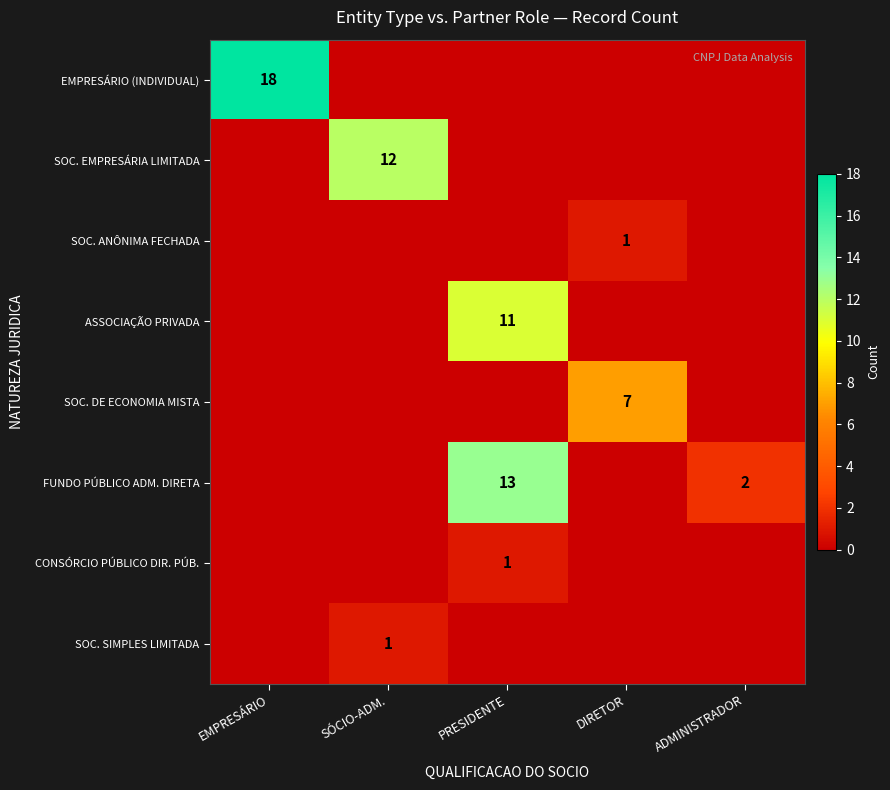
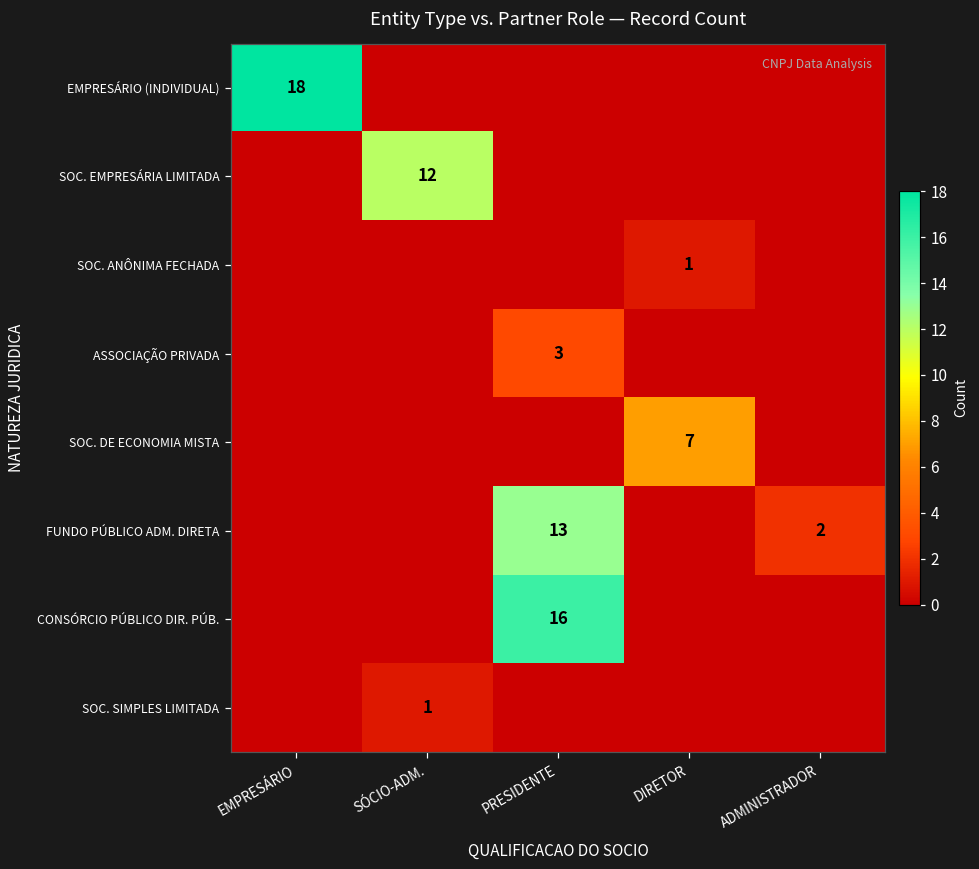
ASSOCIAÇÃO PRIVADA, PRESIDENTE: 11 -> 3
CONSÓRCIO PÚBLICO DIR. PÚB., PRESIDENTE: 1 -> 16
